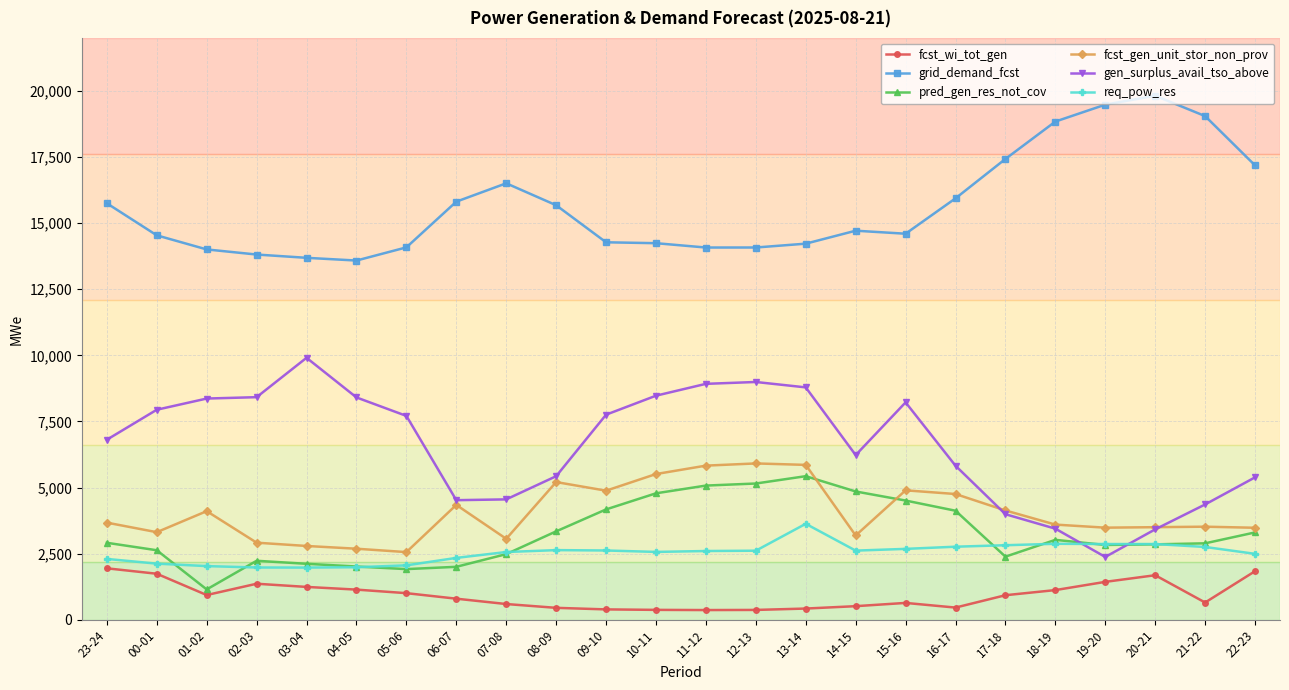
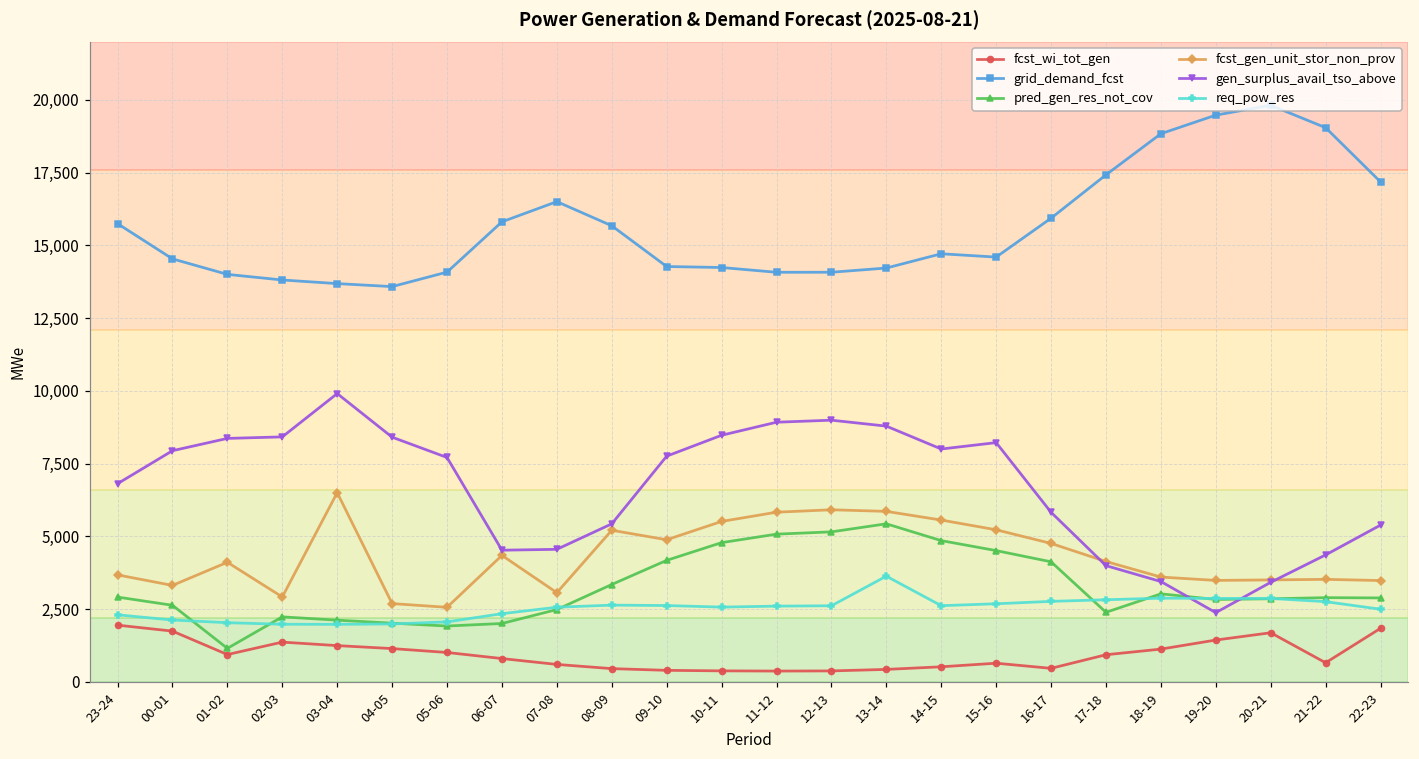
fcst_gen_unit_stor_non_prov, 03-04: 2,800 -> 6,500
fcst_gen_unit_stor_non_prov, 14-15: 3,200 -> 5,600
gen_surplus_avail_tso_above, 14-15: 6,200 -> 8,000
fcst_gen_unit_stor_non_prov, 15-16: 4,900 -> 5,200
pred_gen_res_not_cov, 22-23: 3,300 -> 2,900
